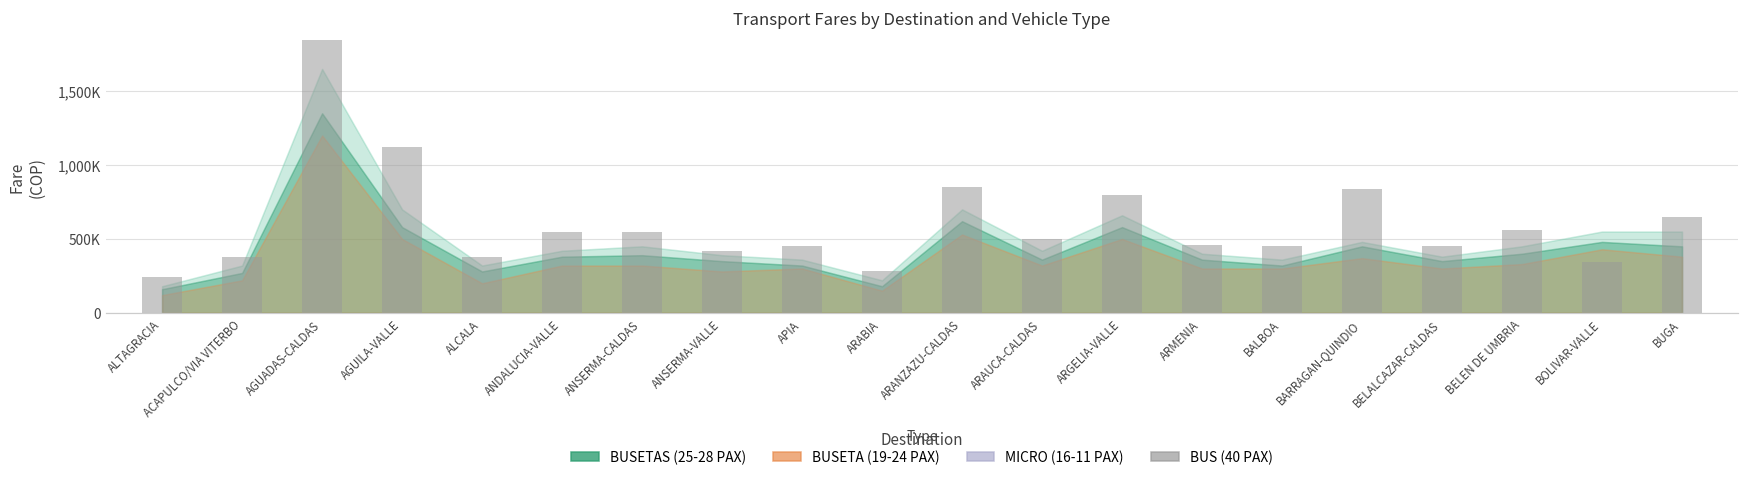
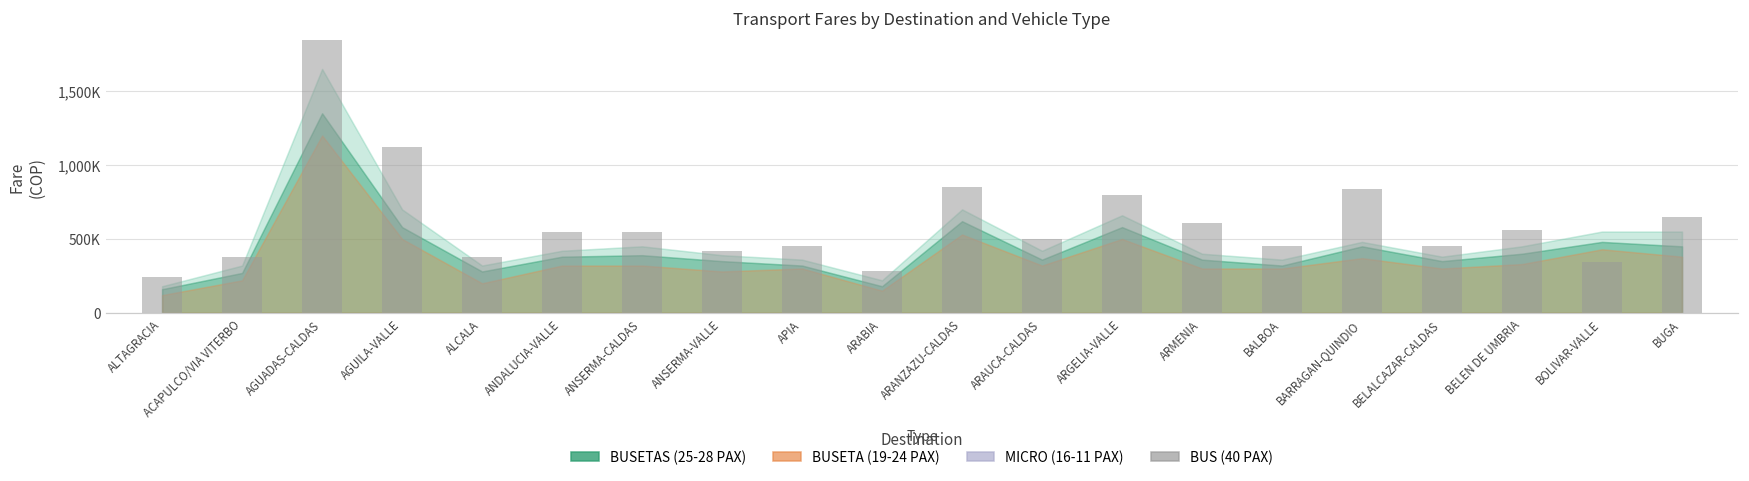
BUS (40 PAX), ARMENIA: 460,000 -> 610,000
